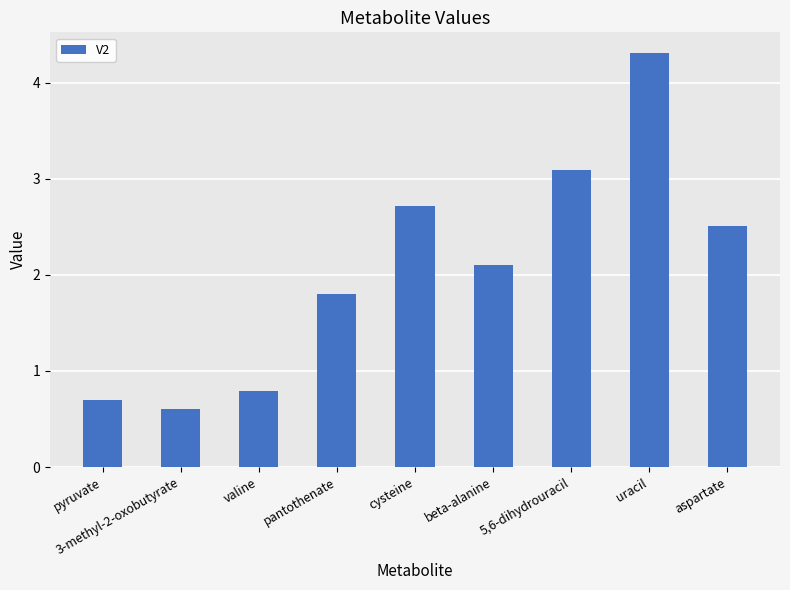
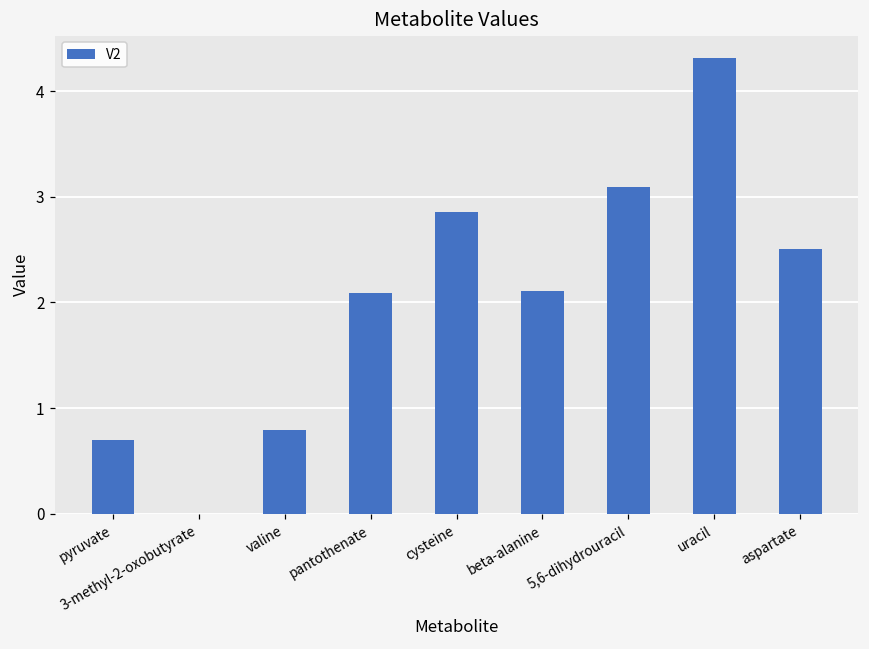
3-methyl-2-oxobutyrate: 0.6 -> 0.0
pantothenate: 1.8 -> 2.1
cysteine: 2.7 -> 2.9
